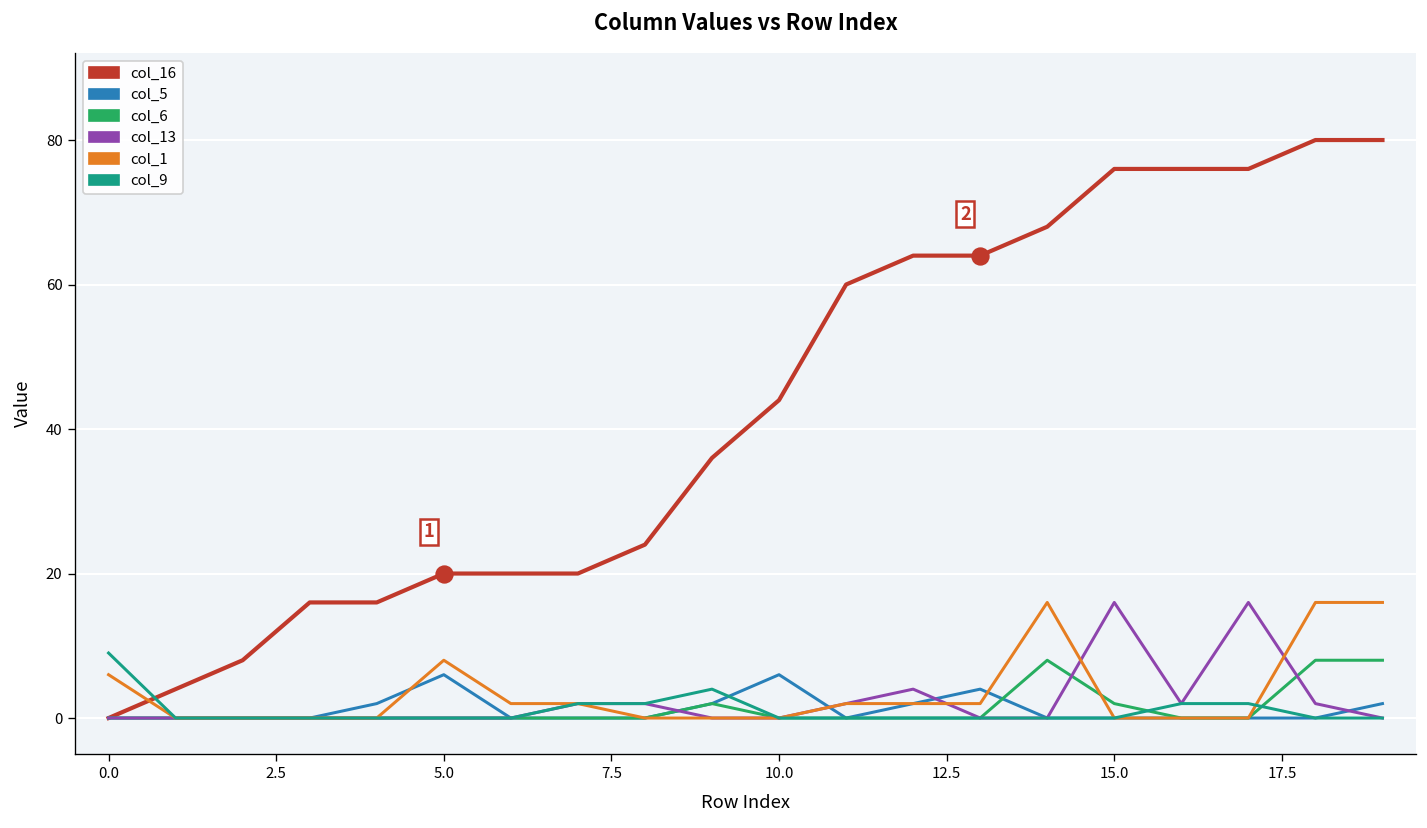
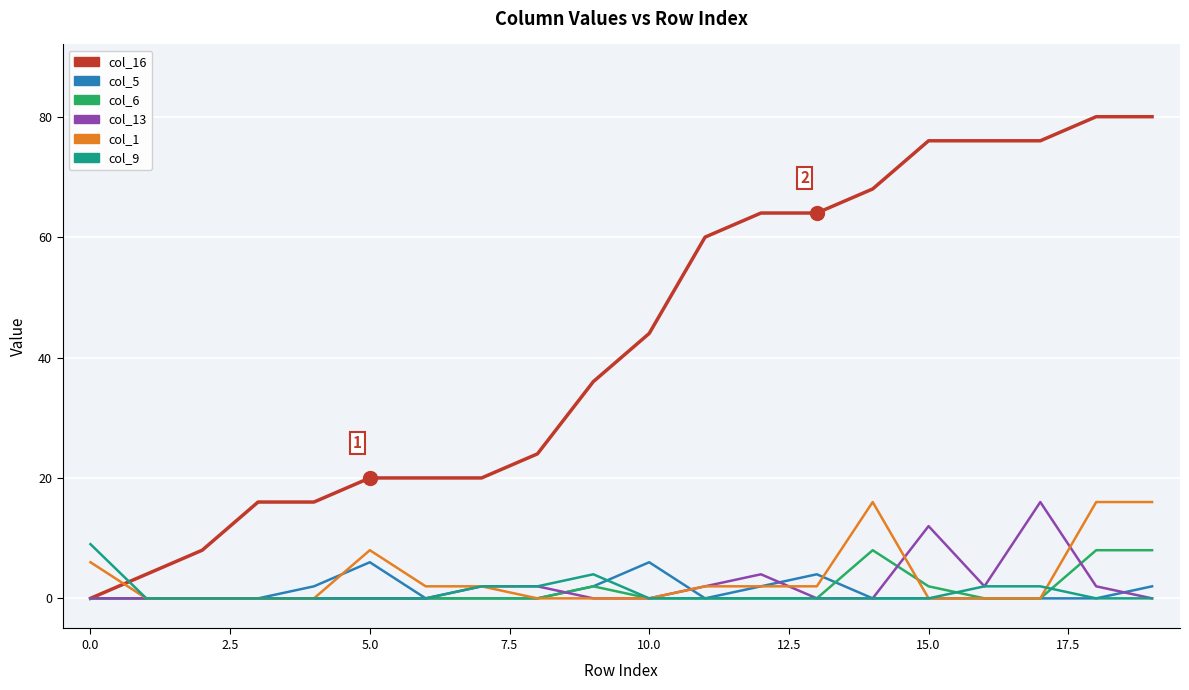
col_13, 15.0: 16 -> 12
